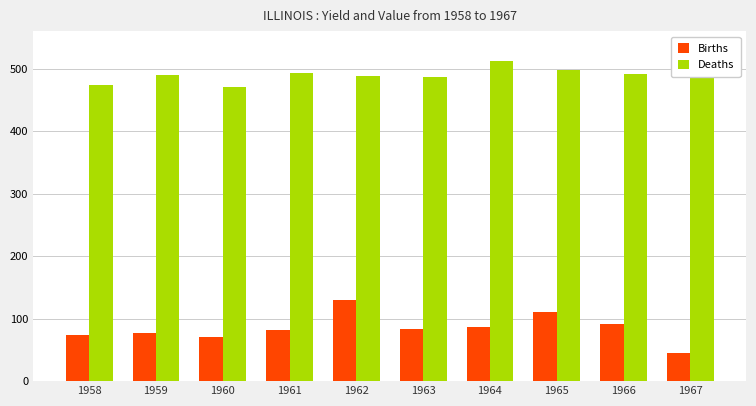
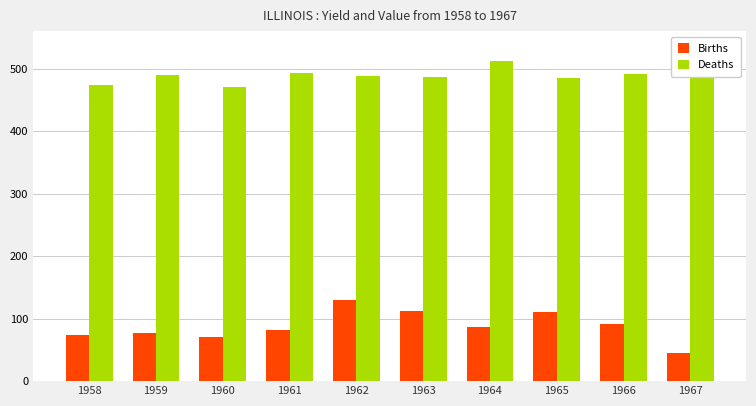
Births, 1963: 80 -> 110
Deaths, 1965: 500 -> 480
